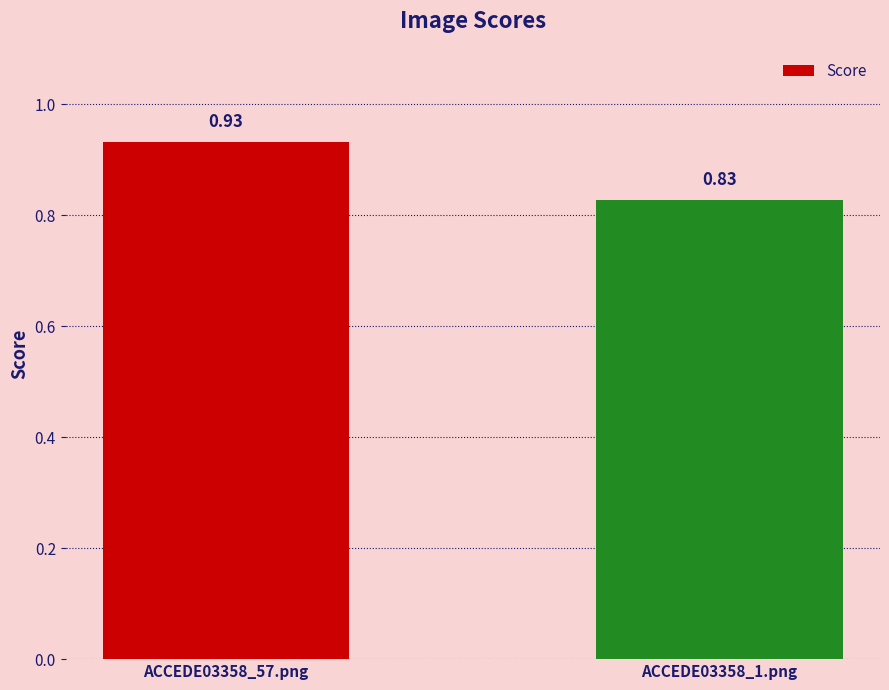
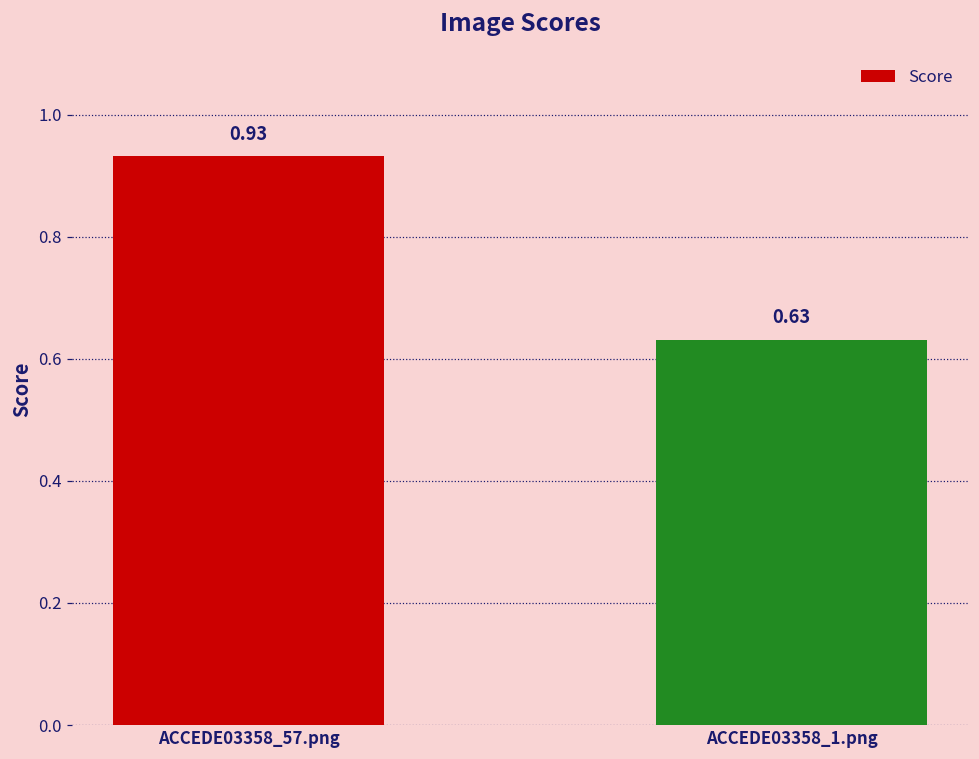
ACCEDE03358_1.png: 0.83 -> 0.63
